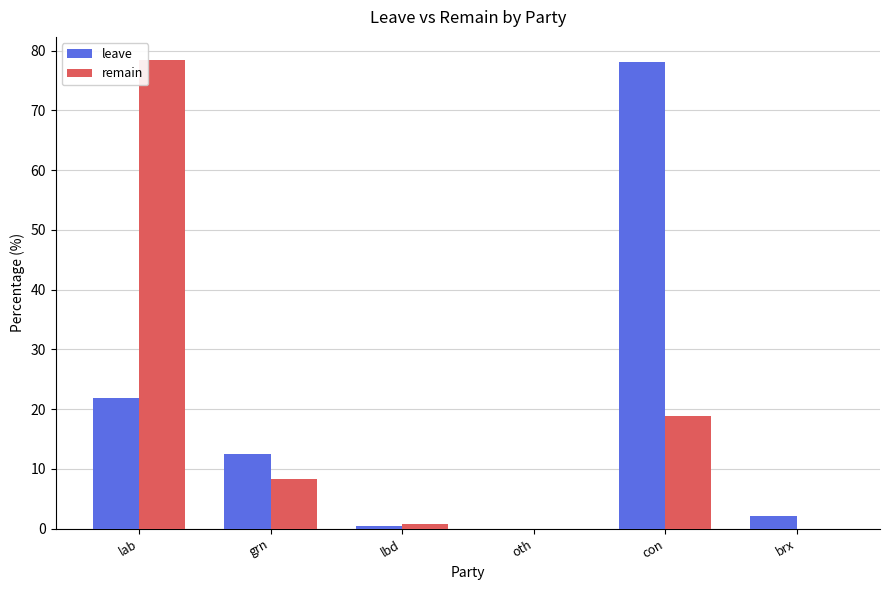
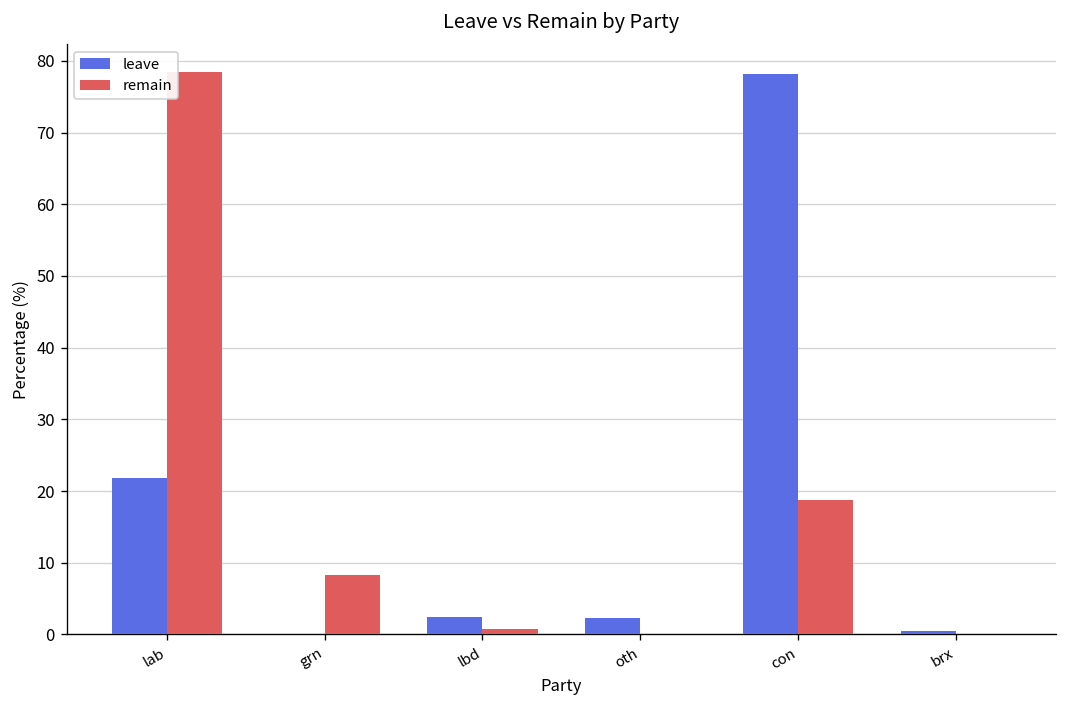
leave, grn: 13 -> 0
leave, lbd: 1 -> 2
leave, oth: 0 -> 2
leave, brx: 2 -> 0
